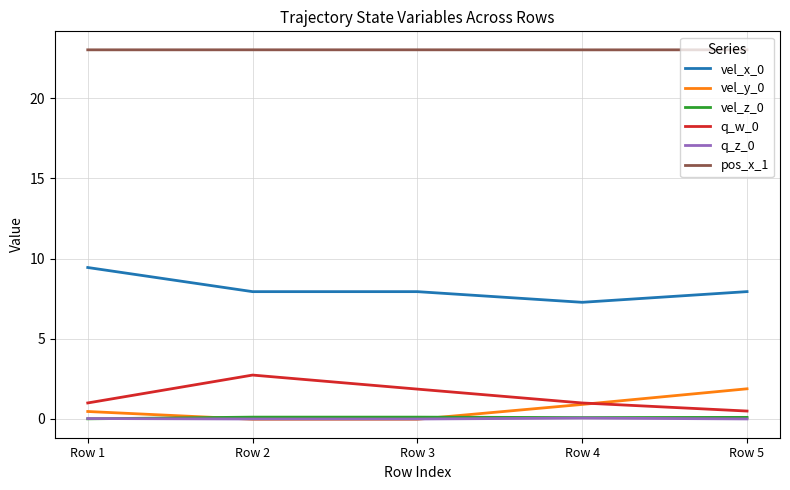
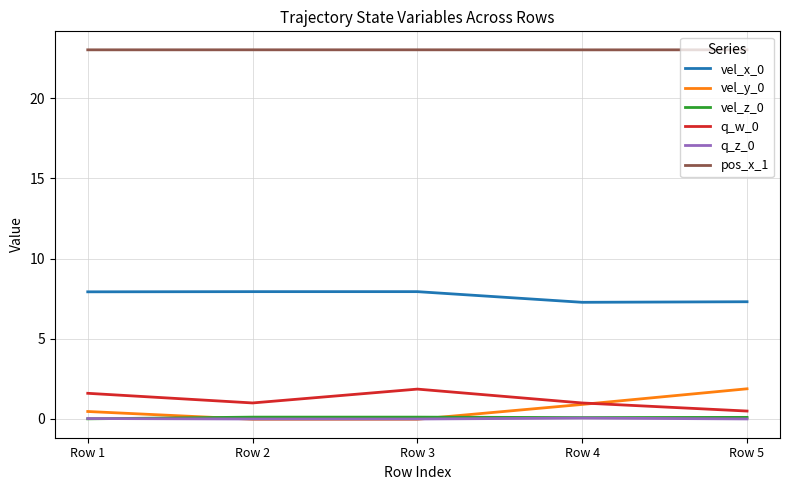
vel_x_0, Row 1: 9.4 -> 7.9
q_w_0, Row 1: 1.0 -> 1.6
q_w_0, Row 2: 2.7 -> 1.0
vel_x_0, Row 5: 7.9 -> 7.3
